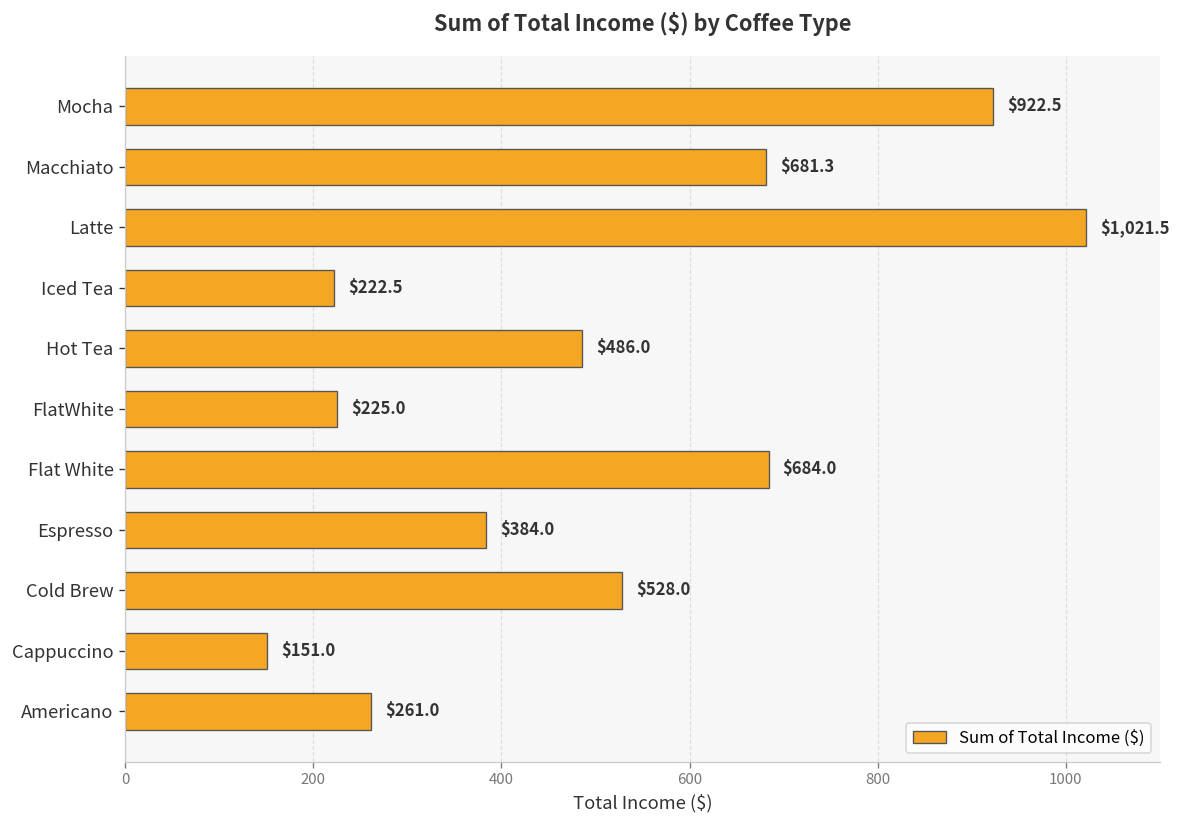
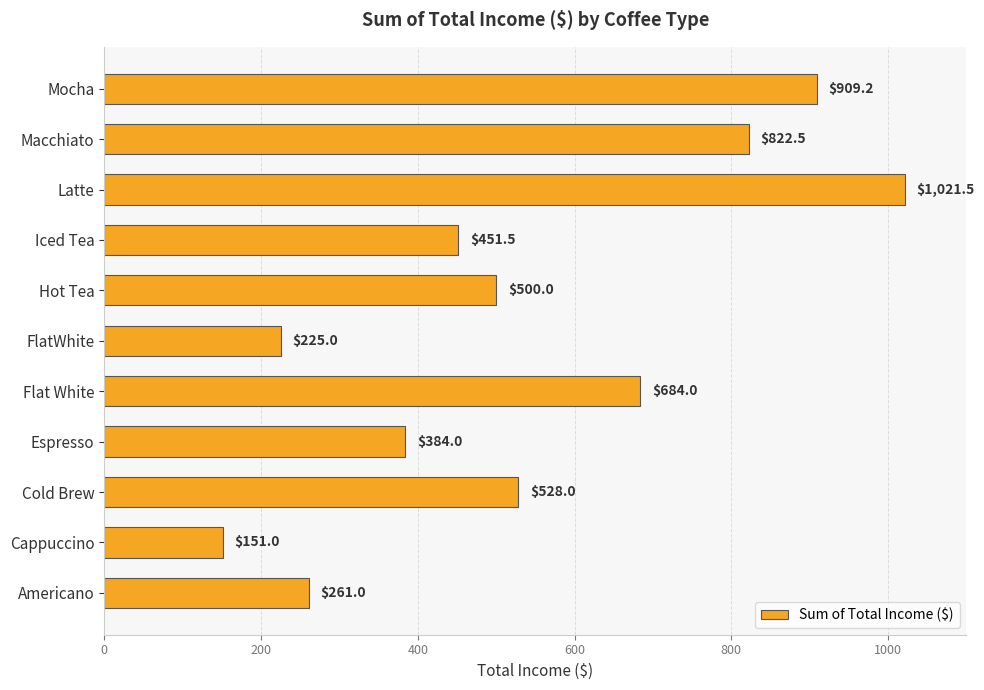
Mocha: $922.5 -> $909.2
Macchiato: $681.3 -> $822.5
Iced Tea: $222.5 -> $451.5
Hot Tea: $486.0 -> $500.0
